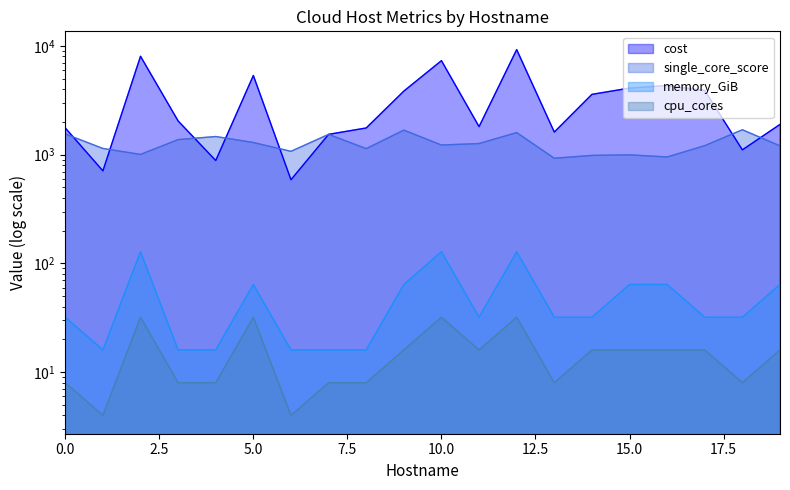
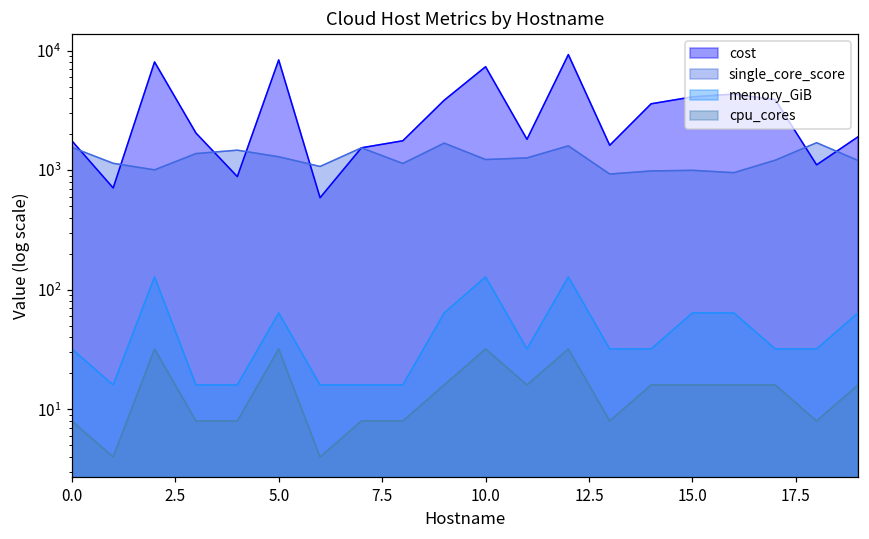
cost, 5.0: 5000 -> 8000
